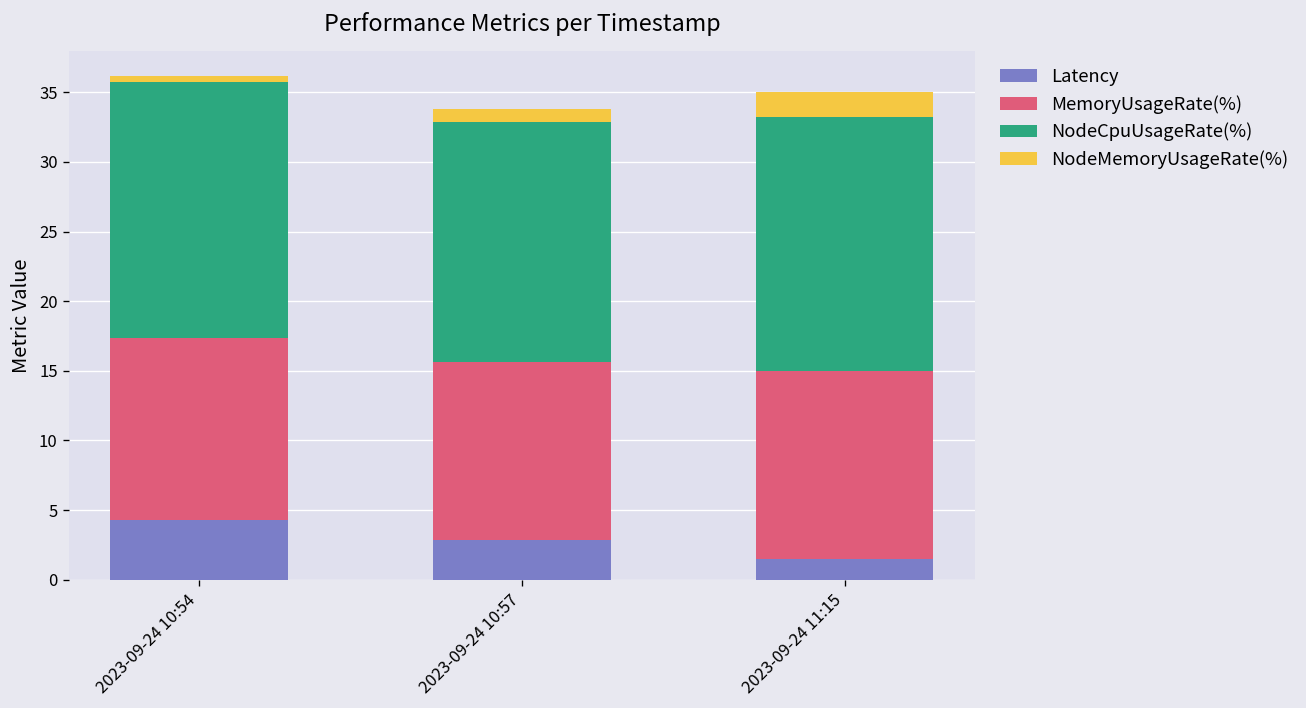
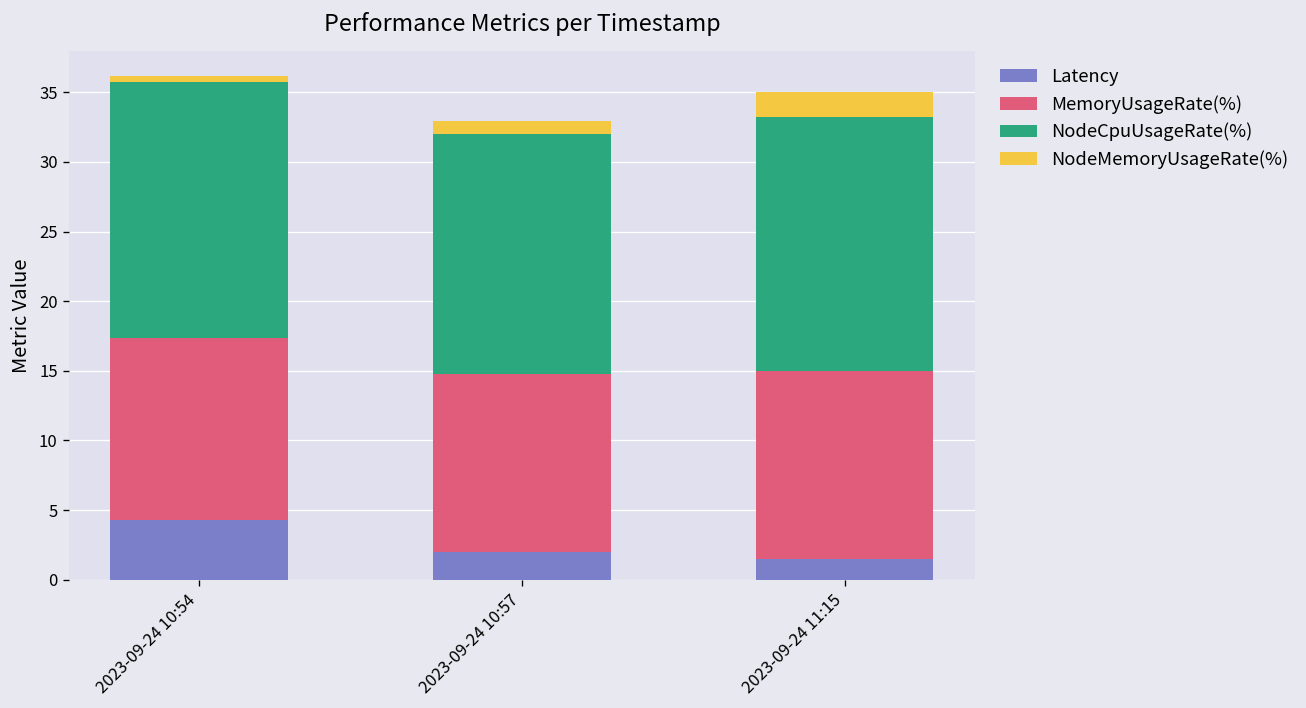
Latency, 2023-09-24 10:57: 2.9 -> 2.0
